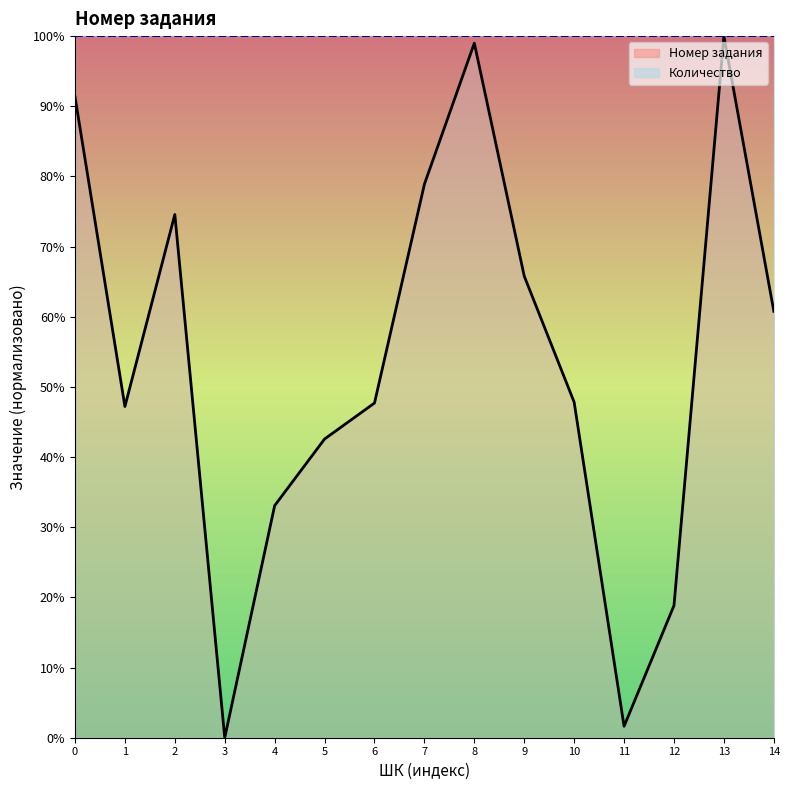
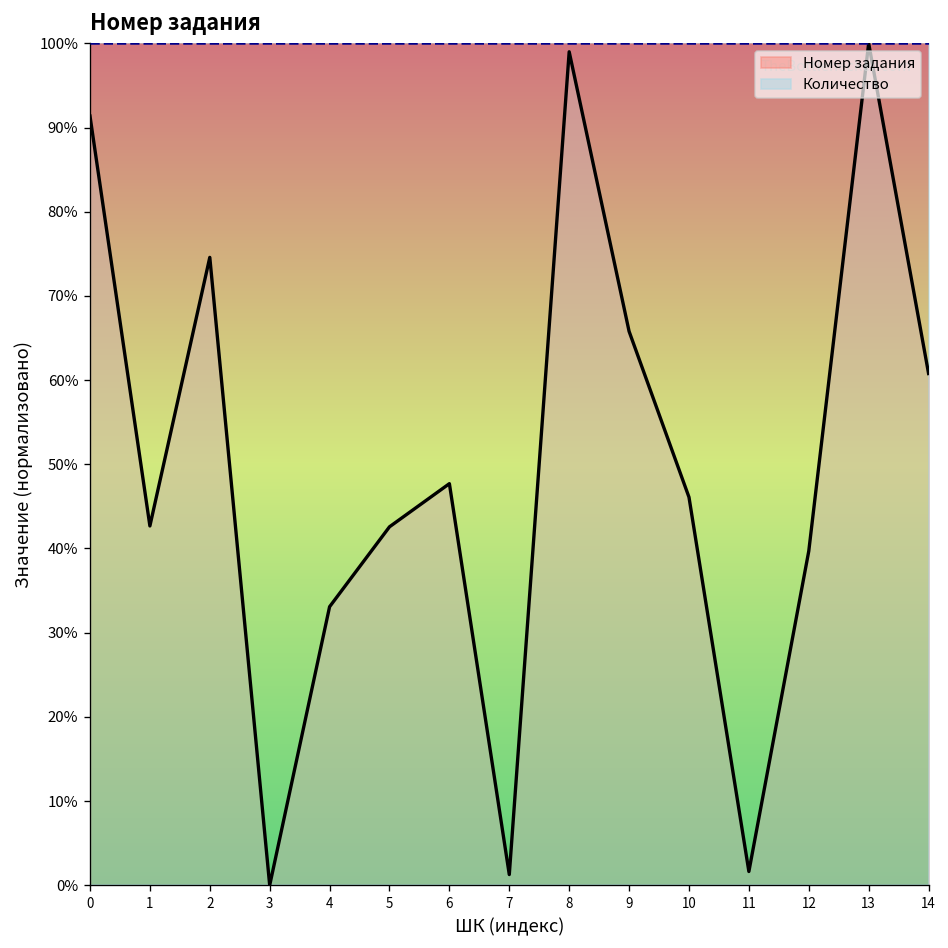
Номер задания, 1: 47% -> 43%
Номер задания, 7: 79% -> 1%
Номер задания, 10: 48% -> 46%
Номер задания, 12: 19% -> 40%
